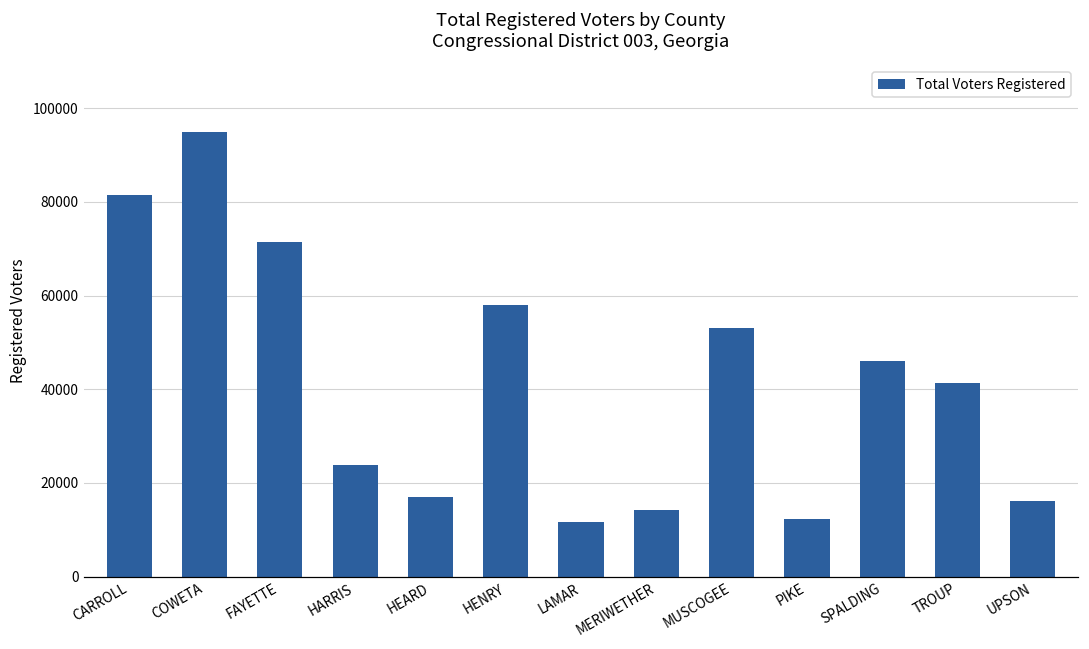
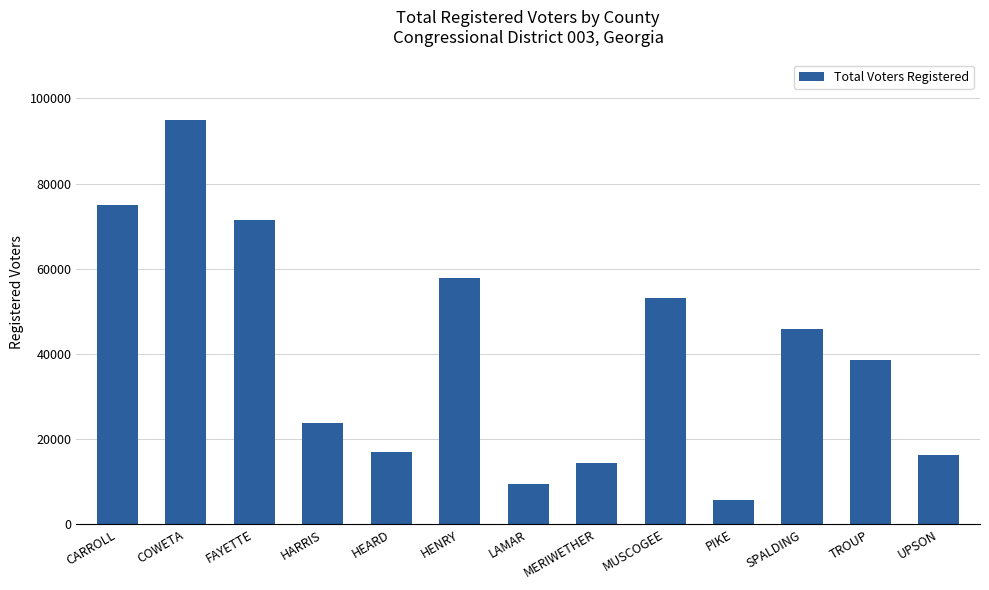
CARROLL: 82000 -> 75000
LAMAR: 12000 -> 10000
PIKE: 12000 -> 6000
TROUP: 41000 -> 38000
